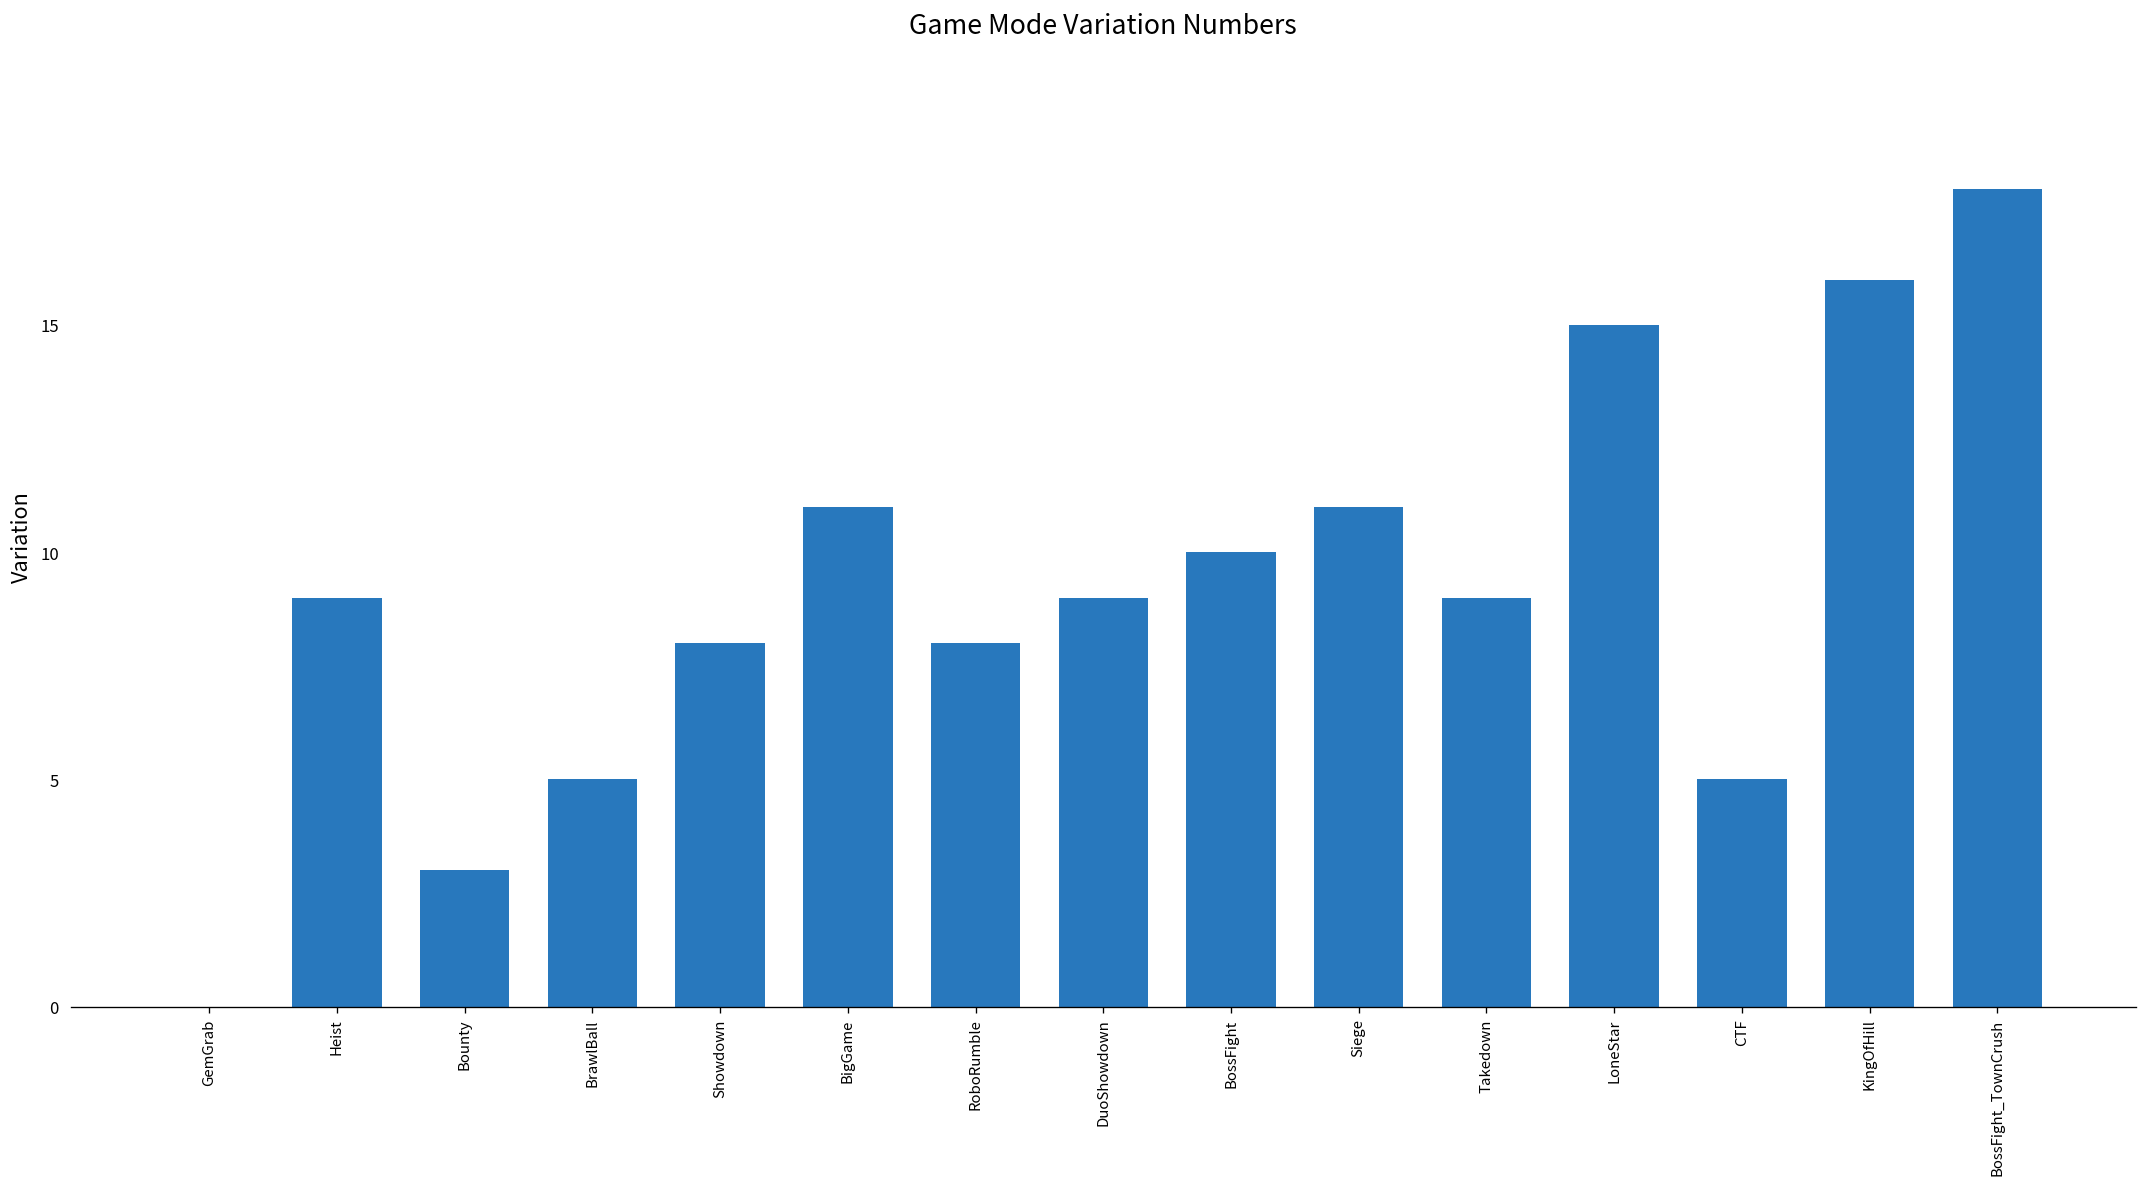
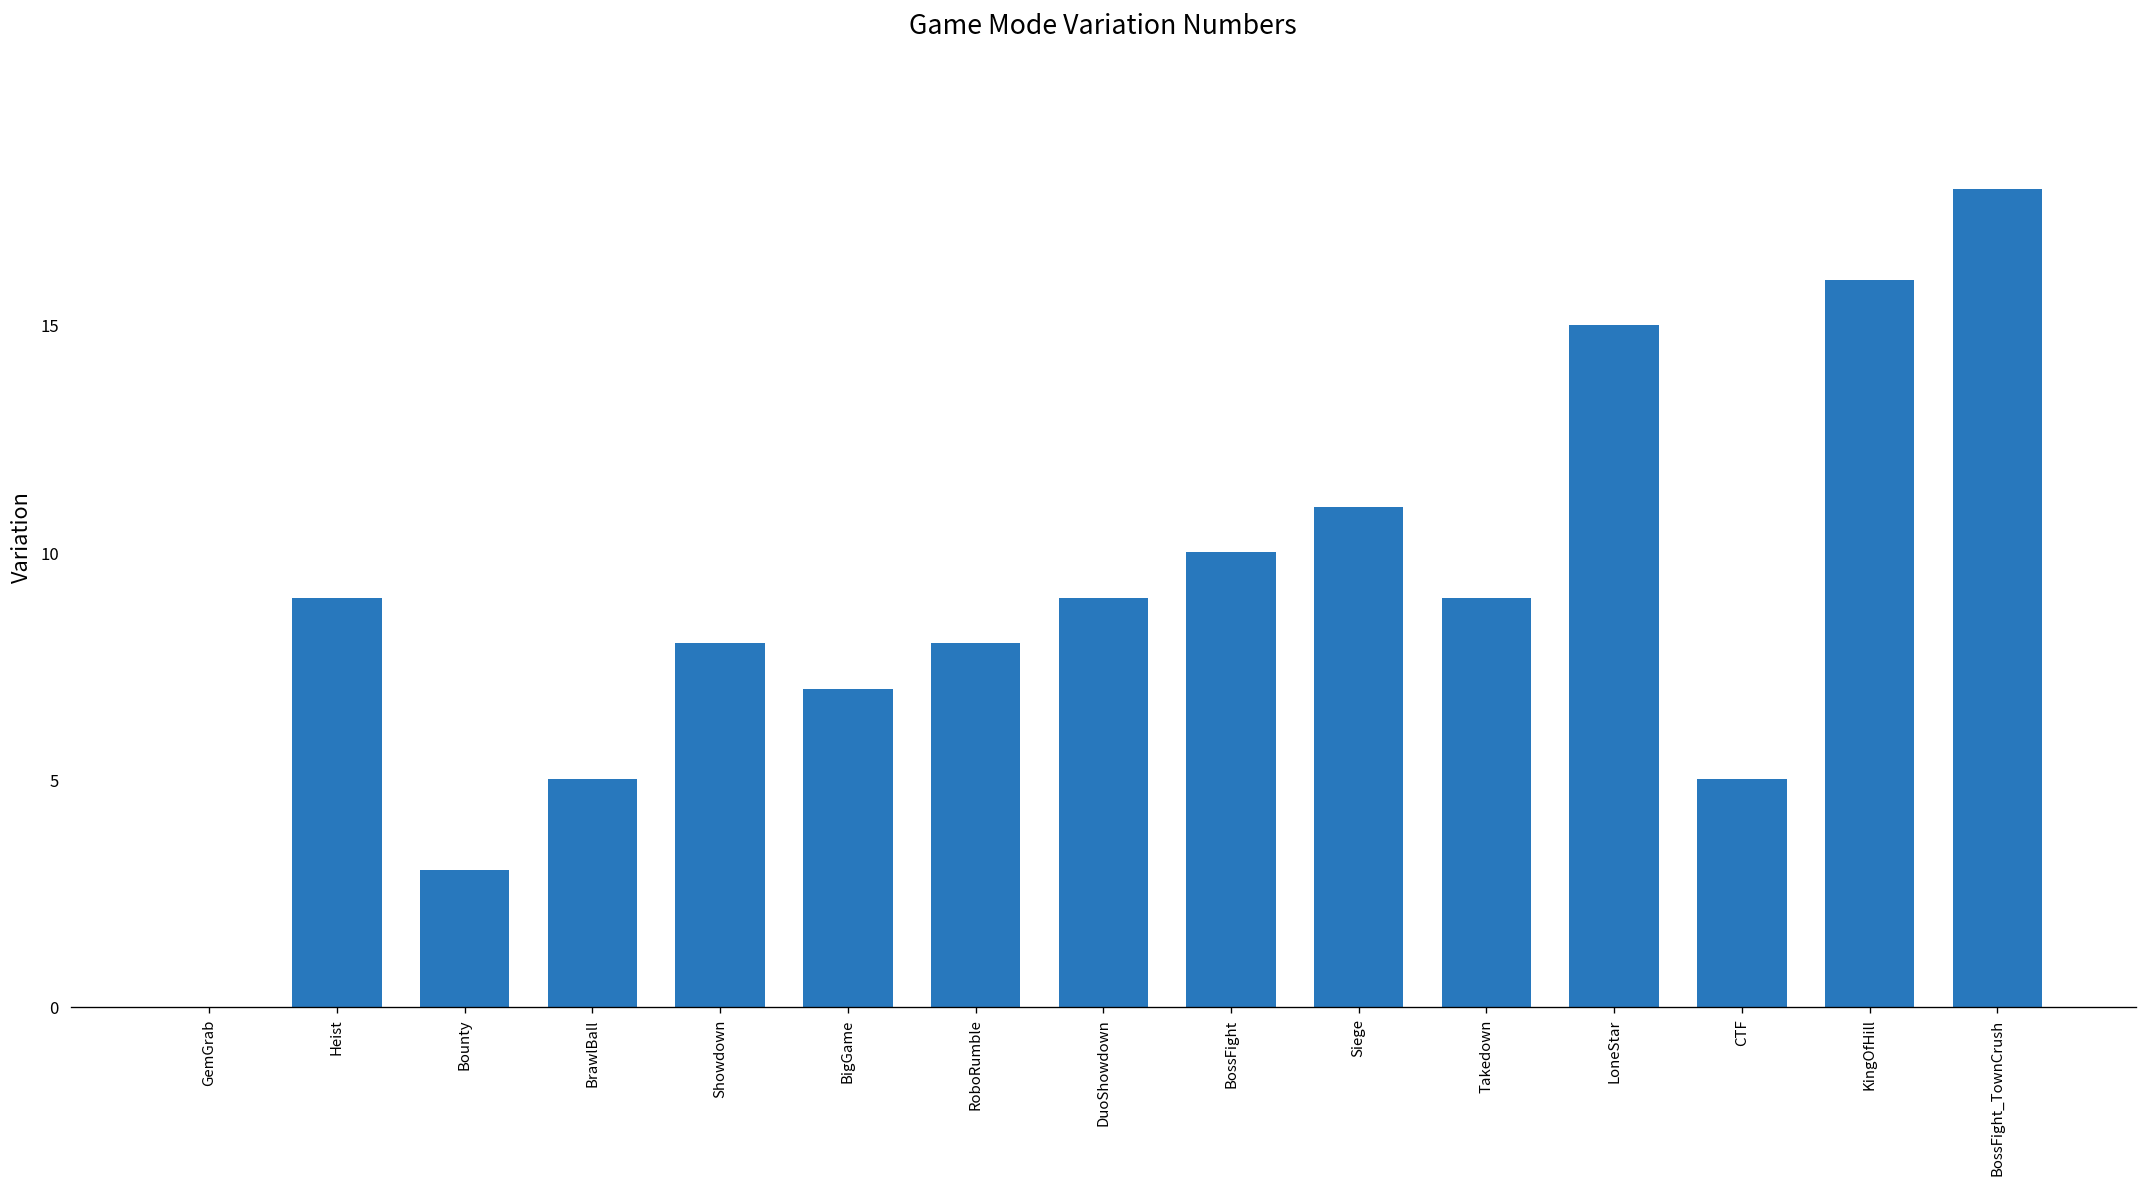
BigGame: 11 -> 7
